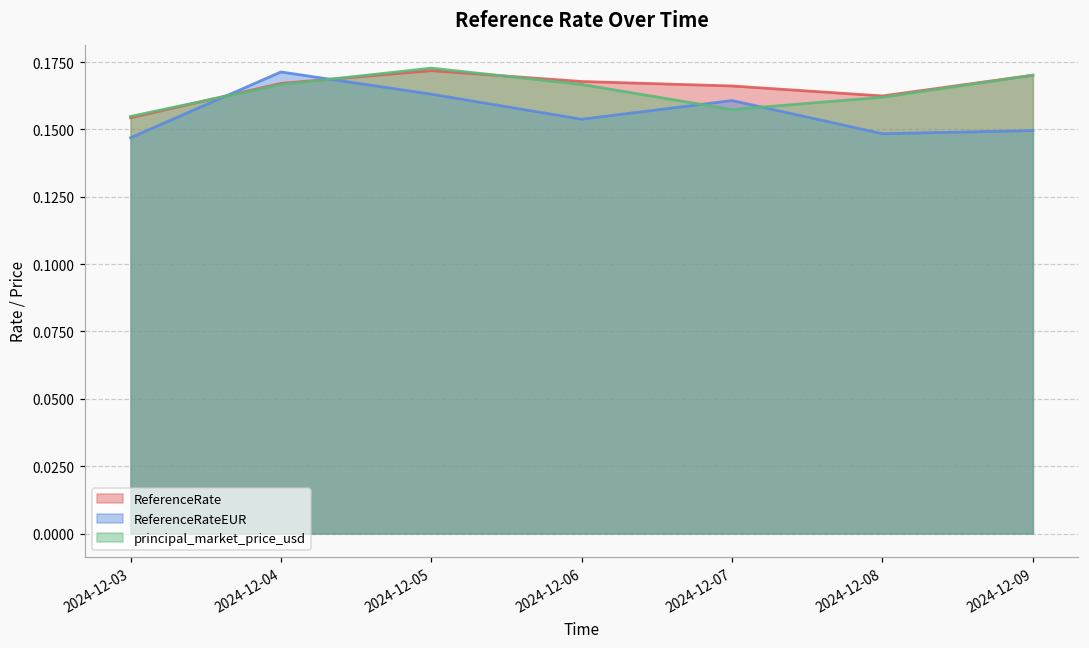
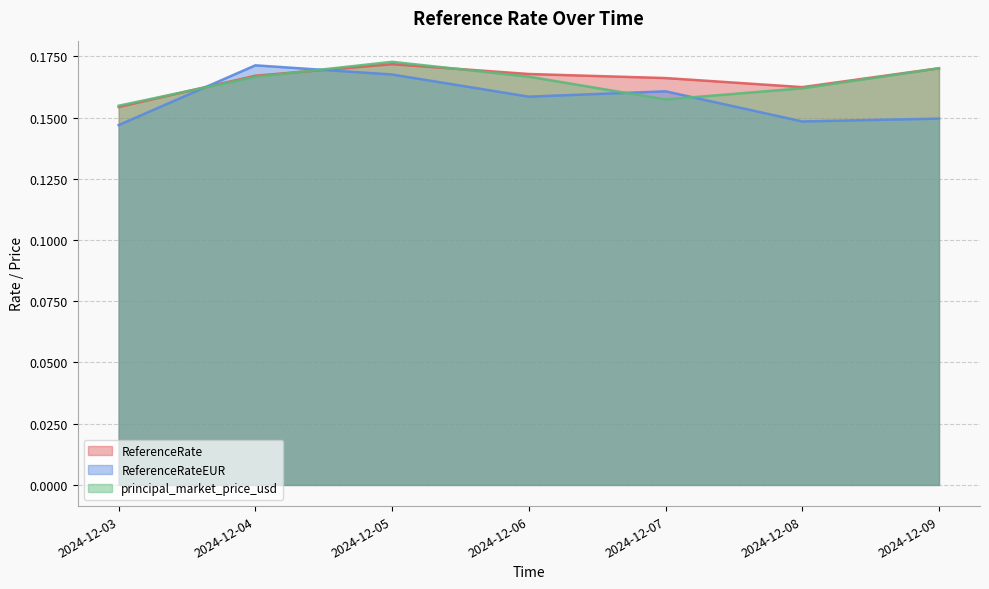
ReferenceRateEUR, 2024-12-05: 0.163 -> 0.168
ReferenceRateEUR, 2024-12-06: 0.154 -> 0.159
